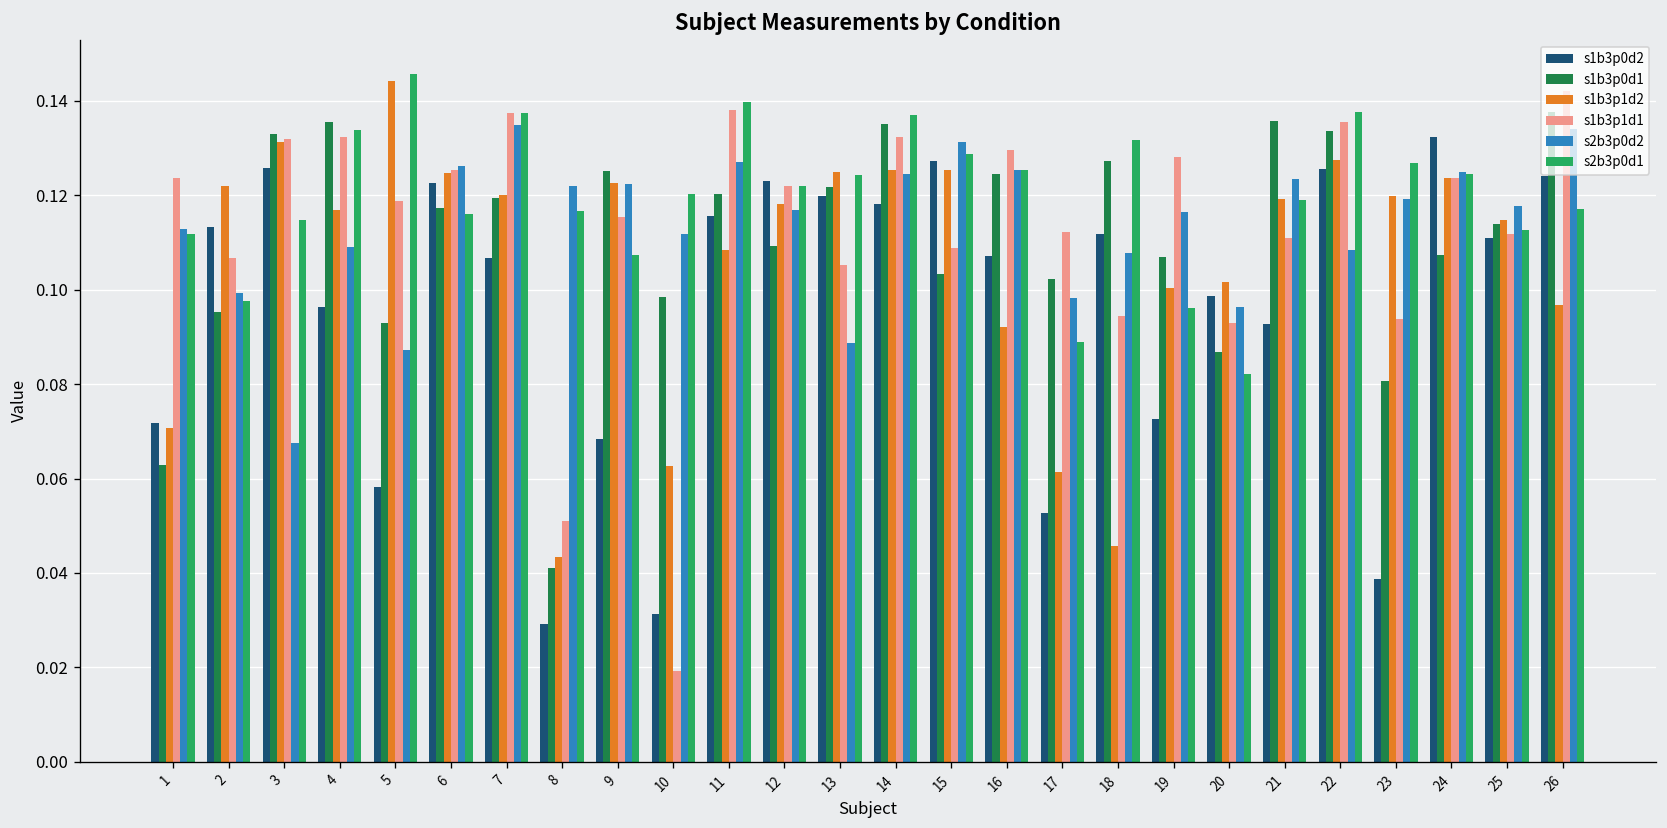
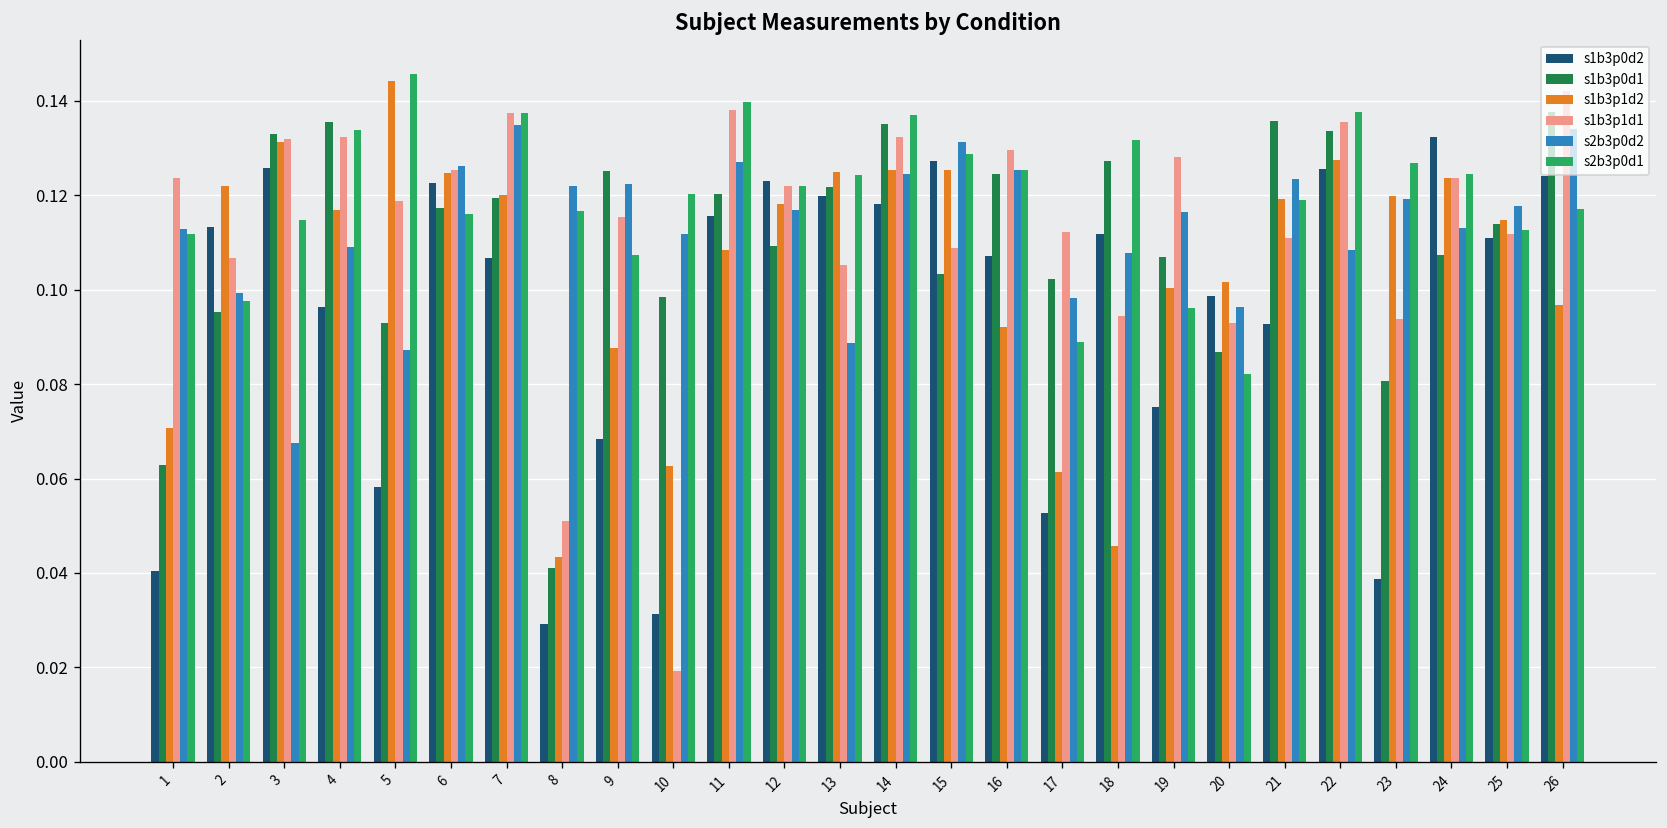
s1b3p0d2, 1: 0.072 -> 0.040
s1b3p1d2, 9: 0.123 -> 0.088
s1b3p0d2, 19: 0.073 -> 0.075
s2b3p0d2, 24: 0.125 -> 0.113
